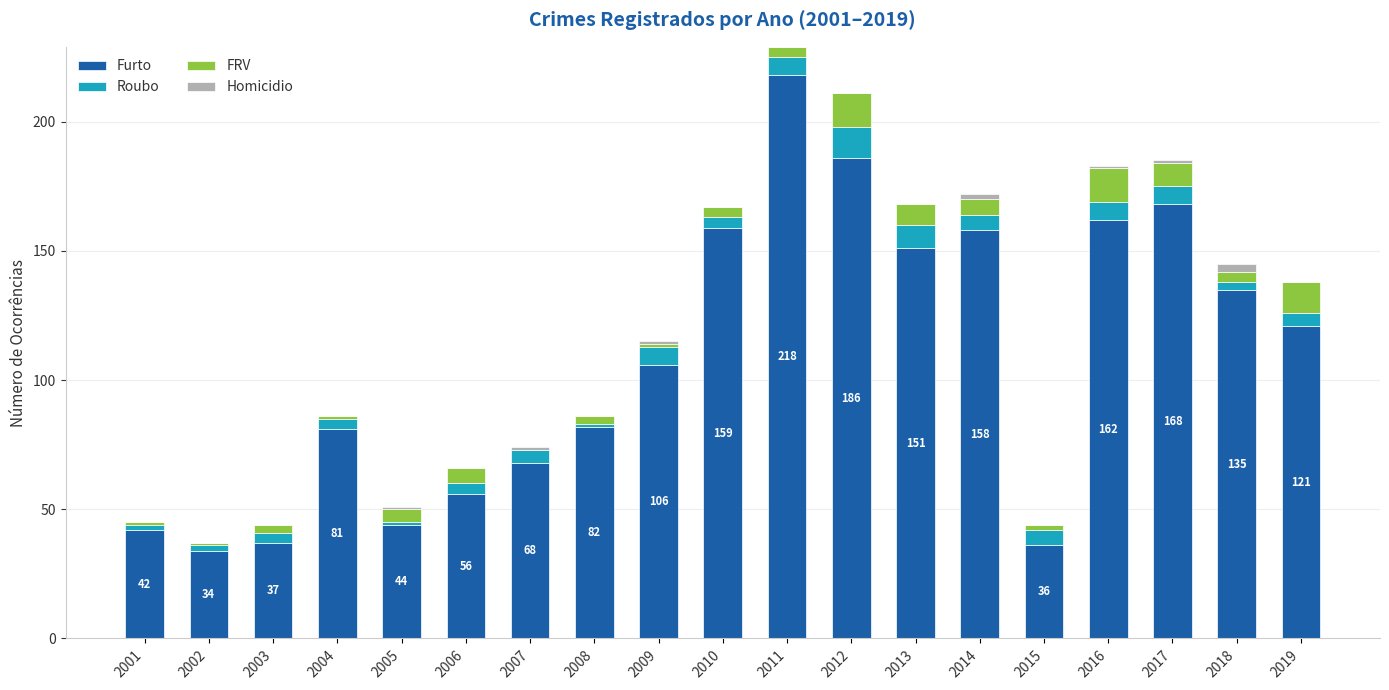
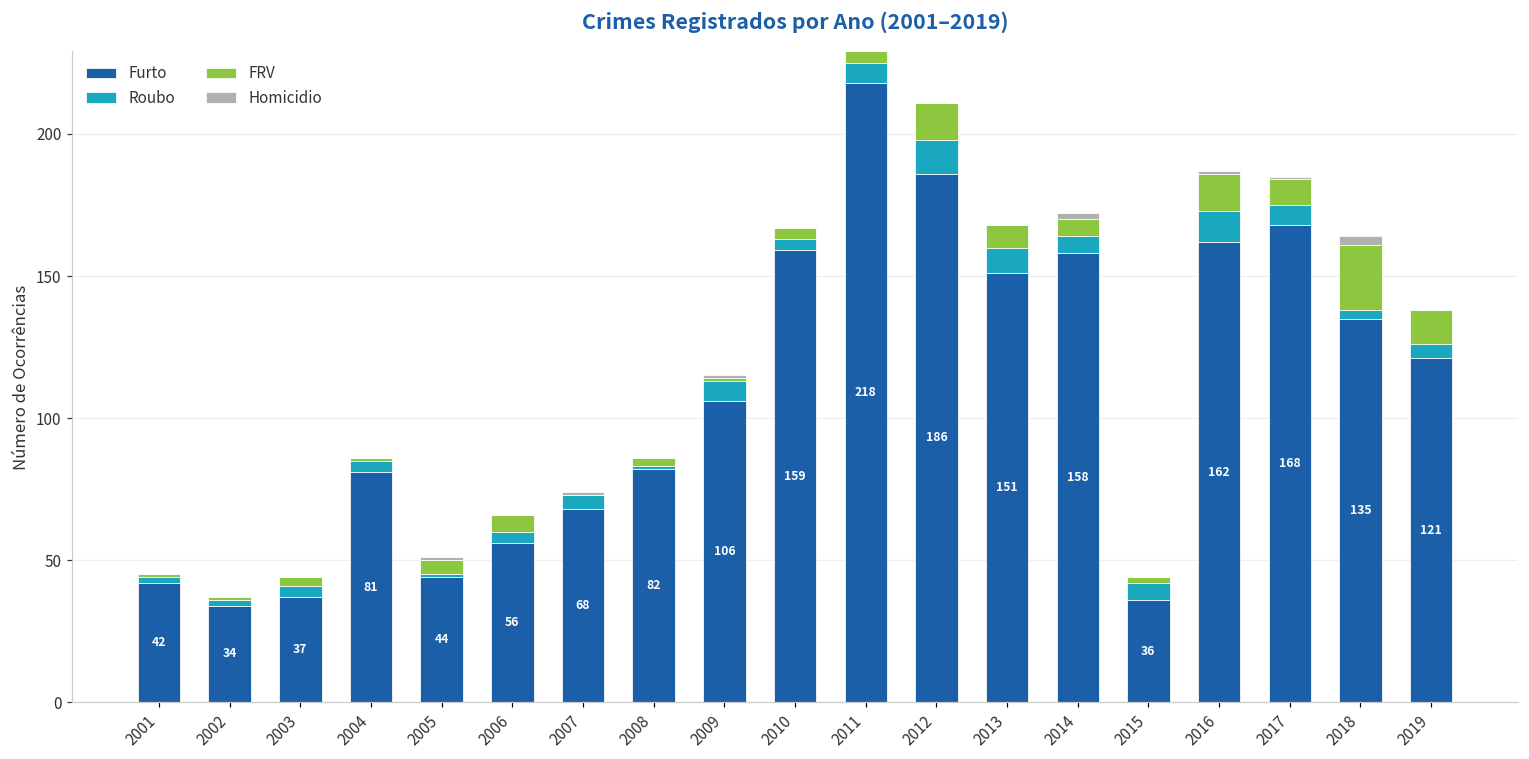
Roubo, 2016: 7 -> 11
FRV, 2018: 4 -> 23
